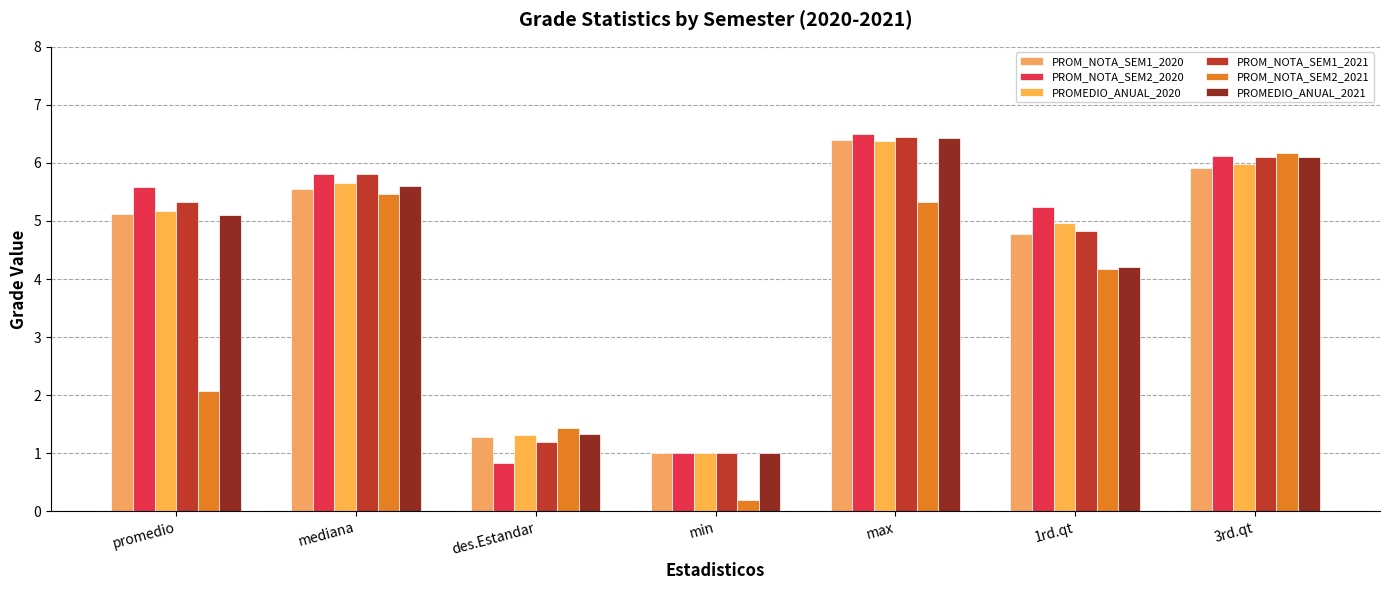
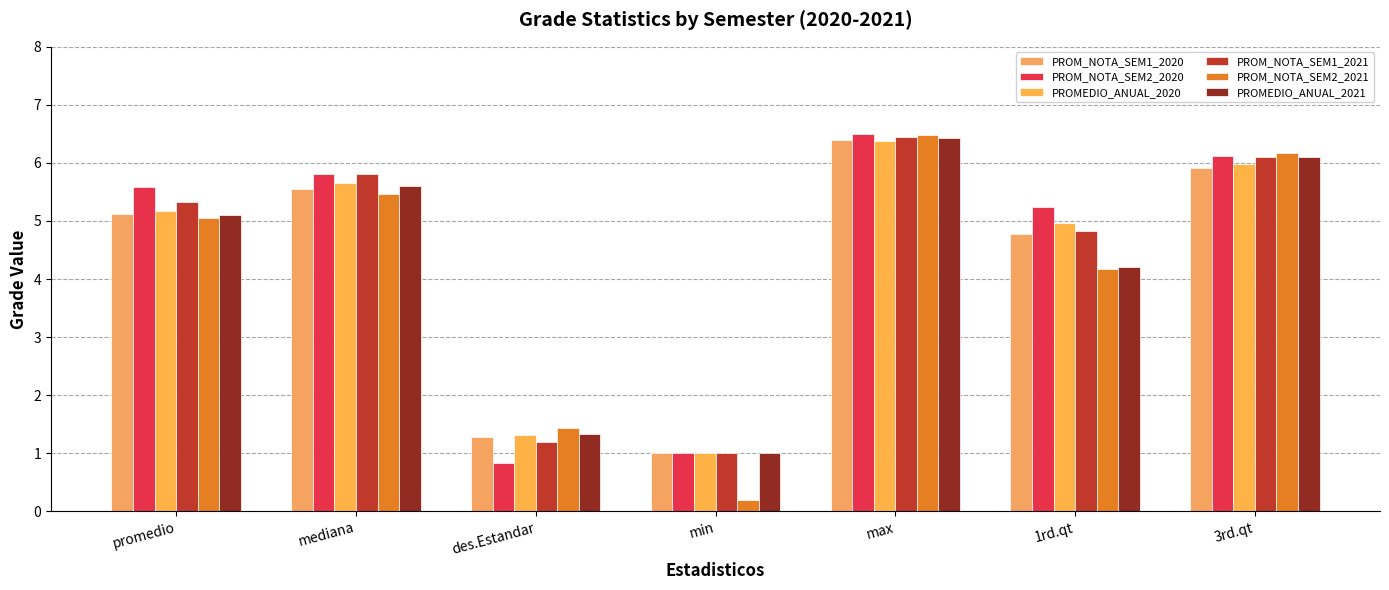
PROM_NOTA_SEM2_2021, promedio: 2.1 -> 5.0
PROM_NOTA_SEM2_2021, max: 5.3 -> 6.5
